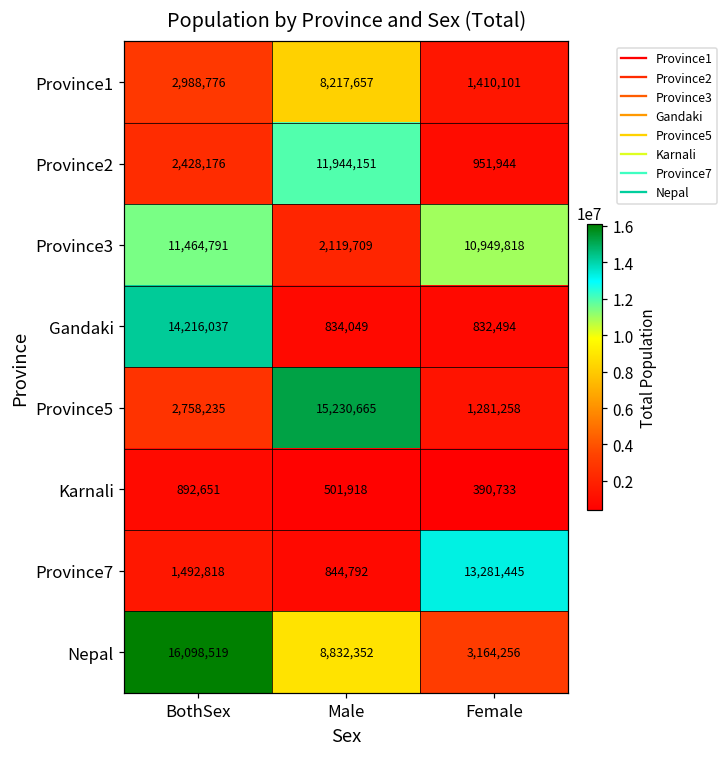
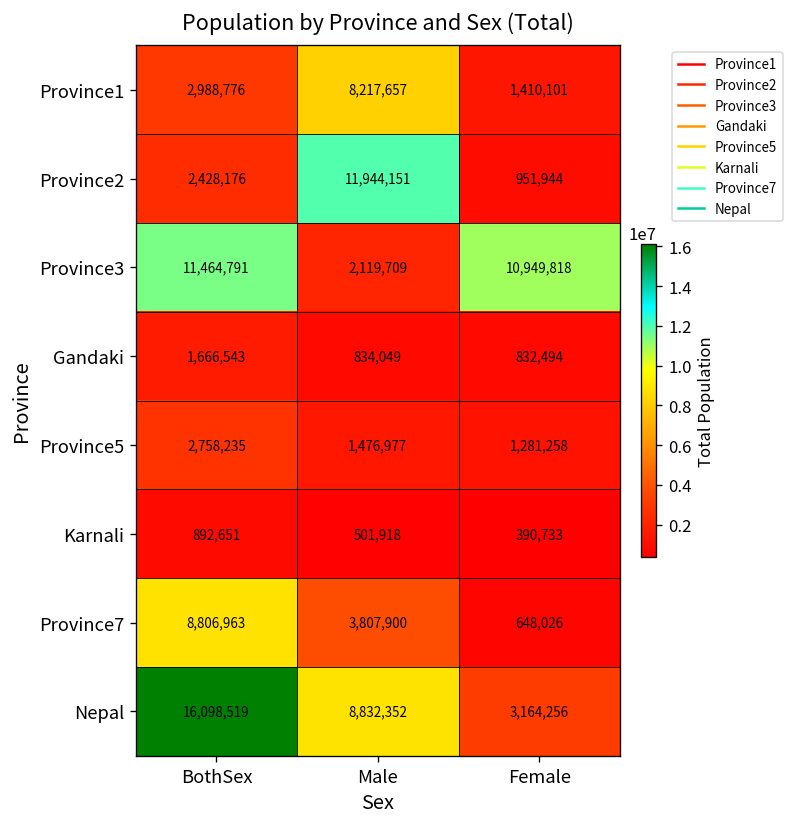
Gandaki, BothSex: 14,216,037 -> 1,666,543
Province5, Male: 15,230,665 -> 1,476,977
Province7, BothSex: 1,492,818 -> 8,806,963
Province7, Male: 844,792 -> 3,807,900
Province7, Female: 13,281,445 -> 648,026
